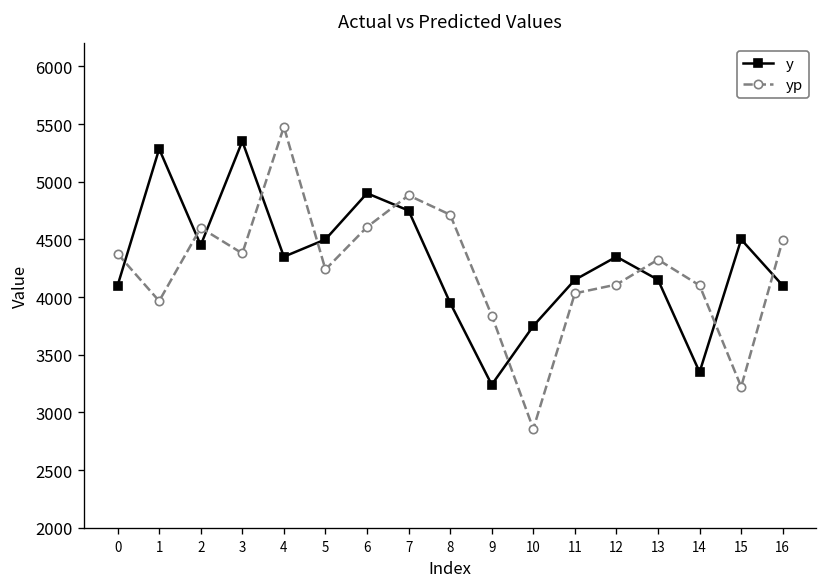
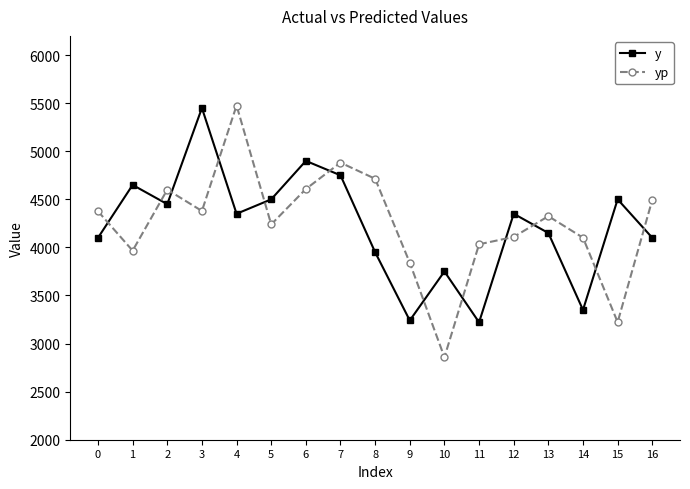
y, 1: 5300 -> 4700
y, 3: 5400 -> 5500
y, 11: 4200 -> 3200
